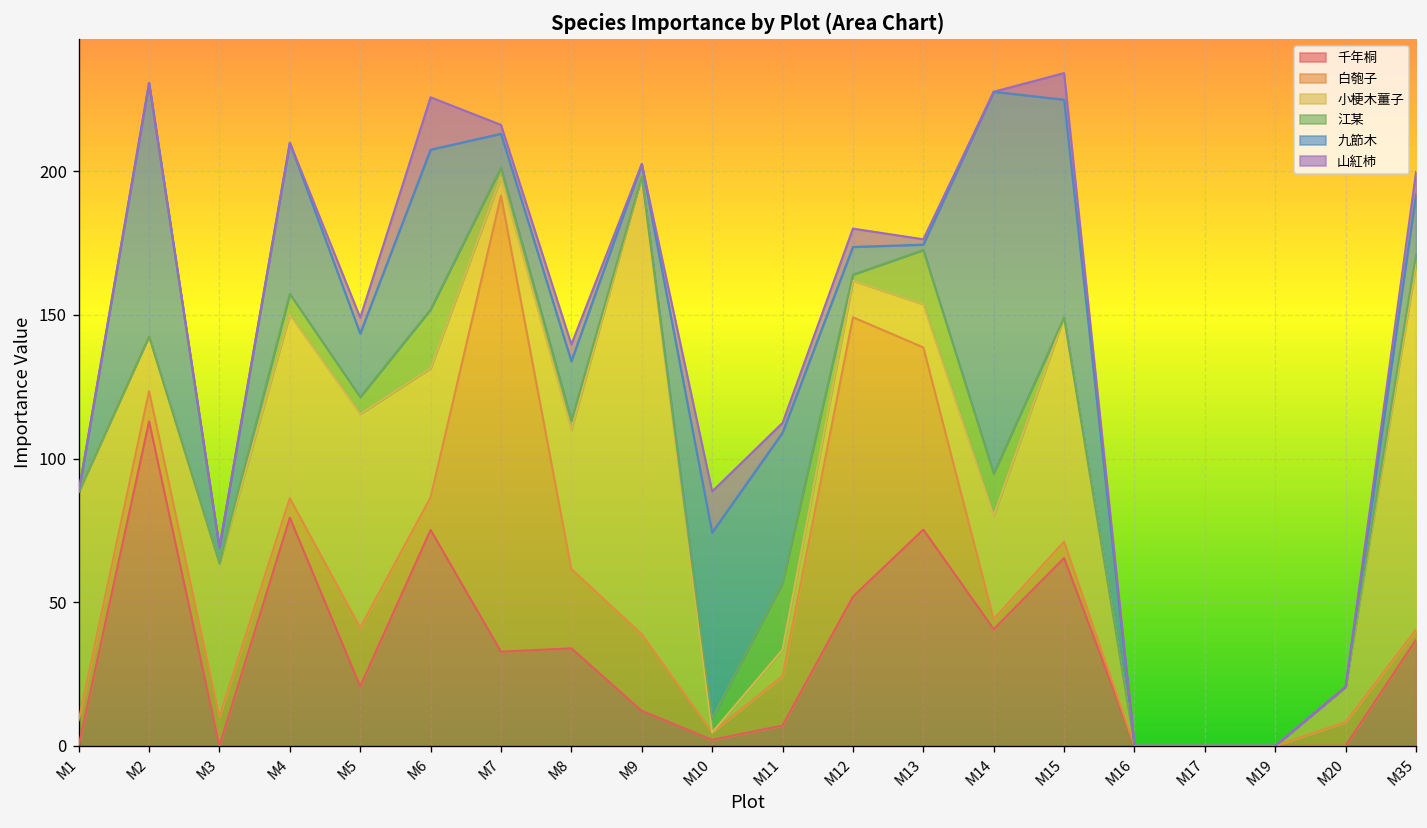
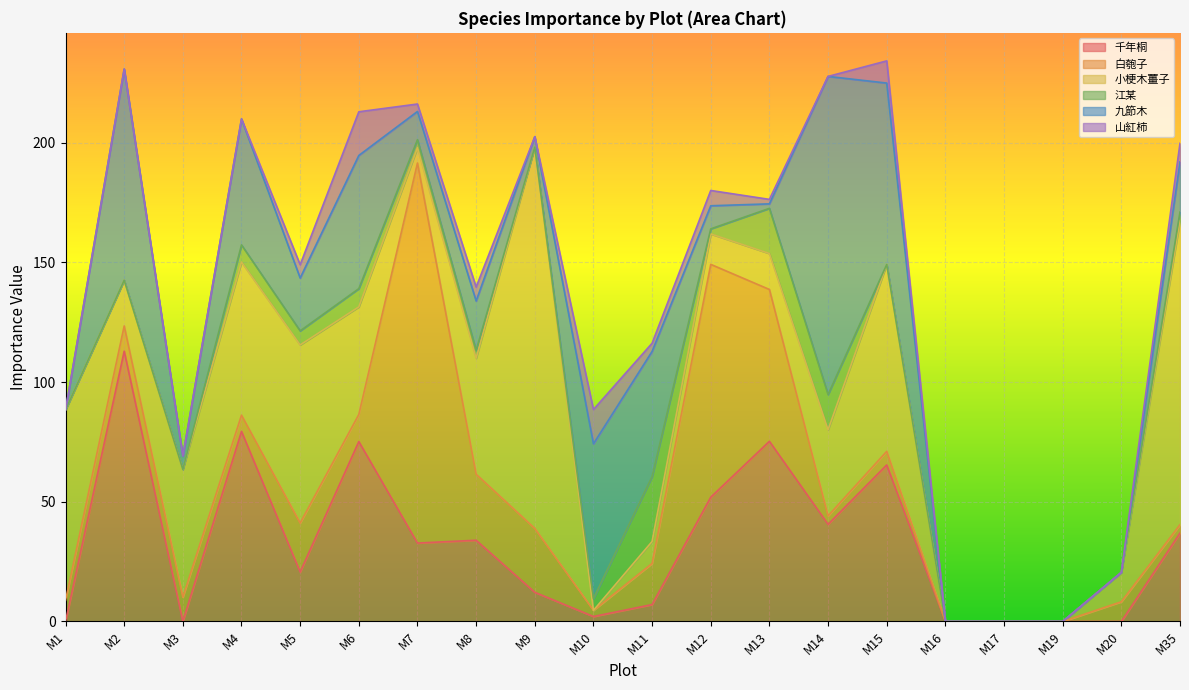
江某, M6: 20 -> 8
江某, M11: 23 -> 27
